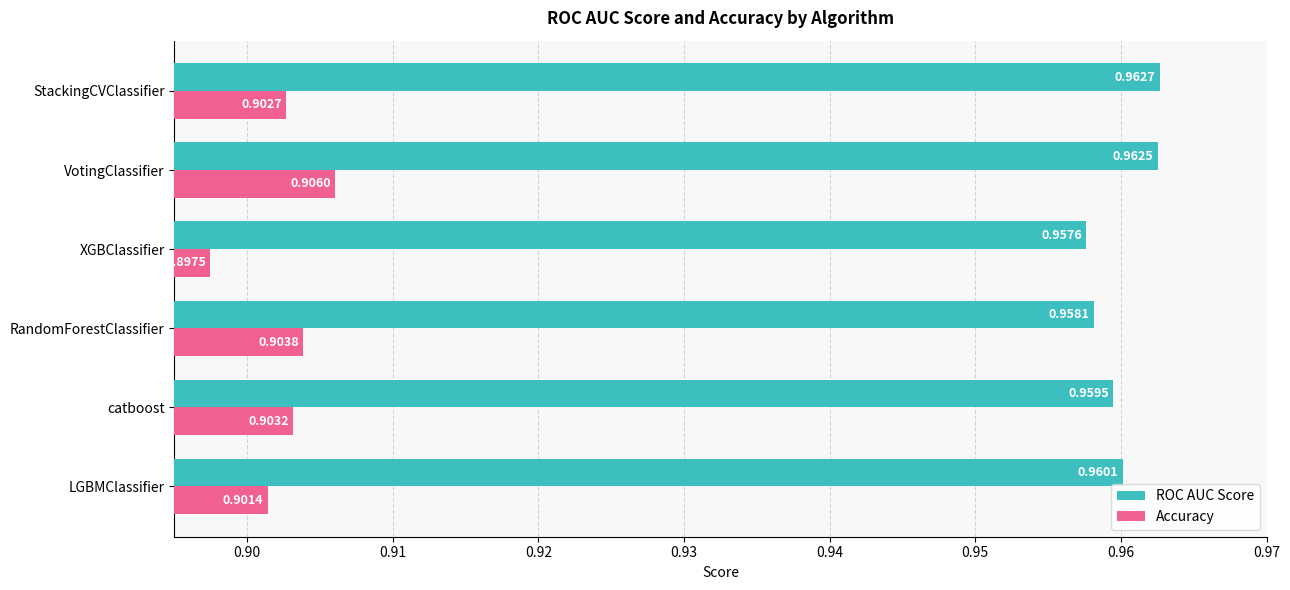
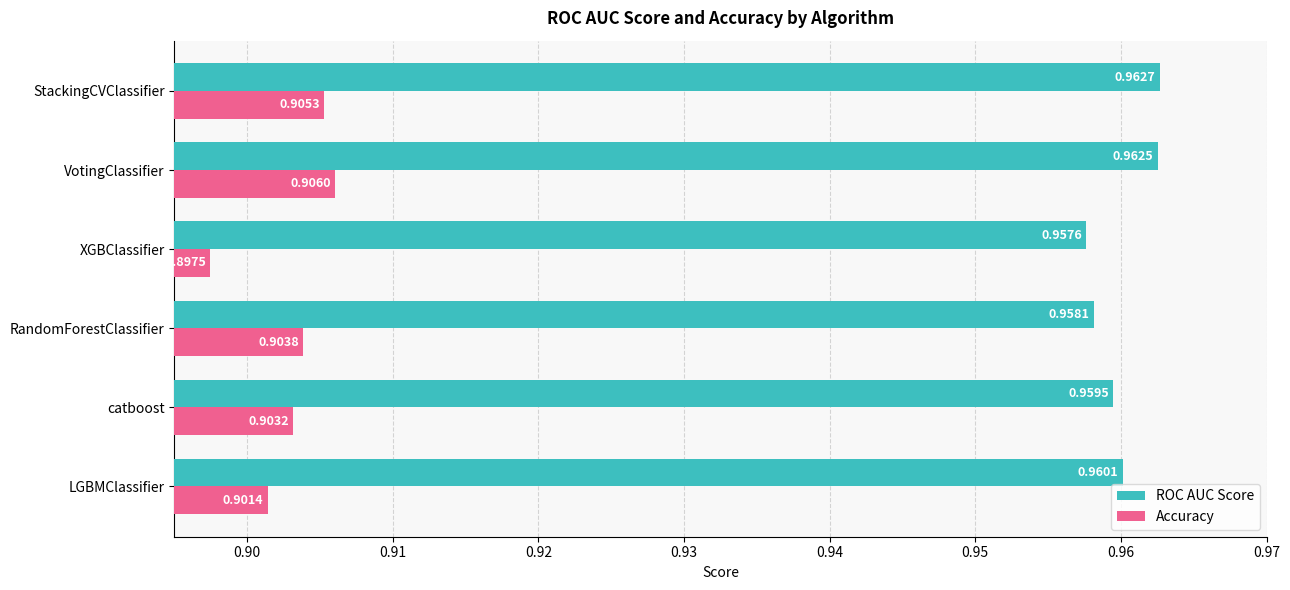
Accuracy, StackingCVClassifier: 0.9027 -> 0.9053
